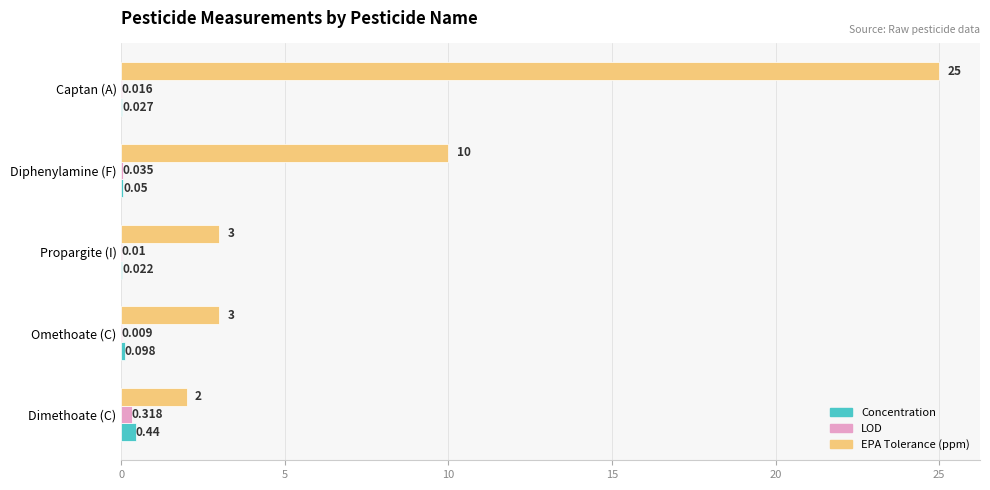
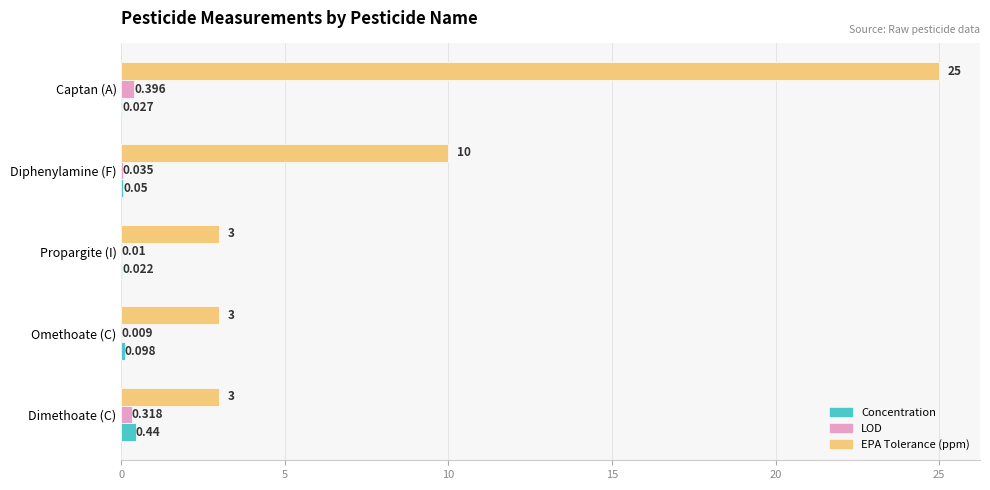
LOD, Captan (A): 0.016 -> 0.396
EPA Tolerance (ppm), Dimethoate (C): 2 -> 3
